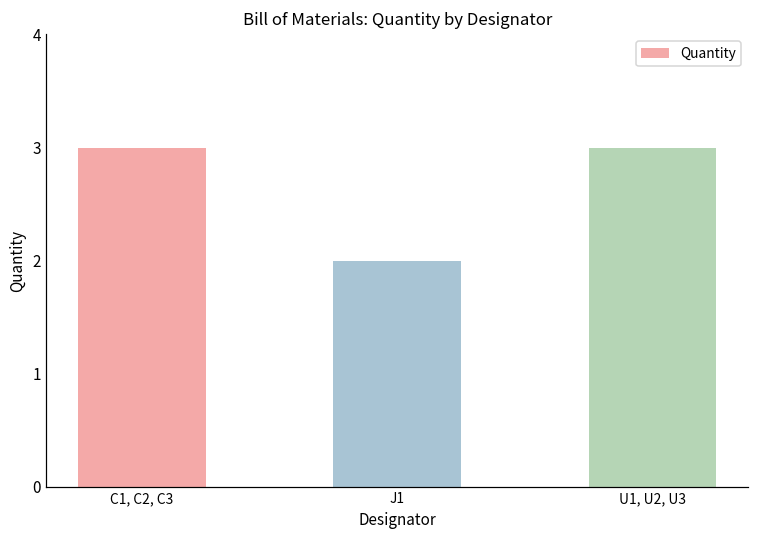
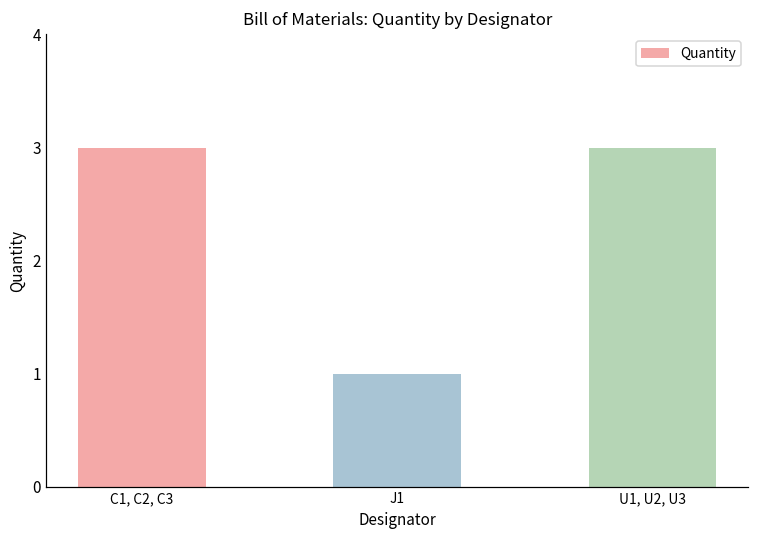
J1: 2 -> 1
